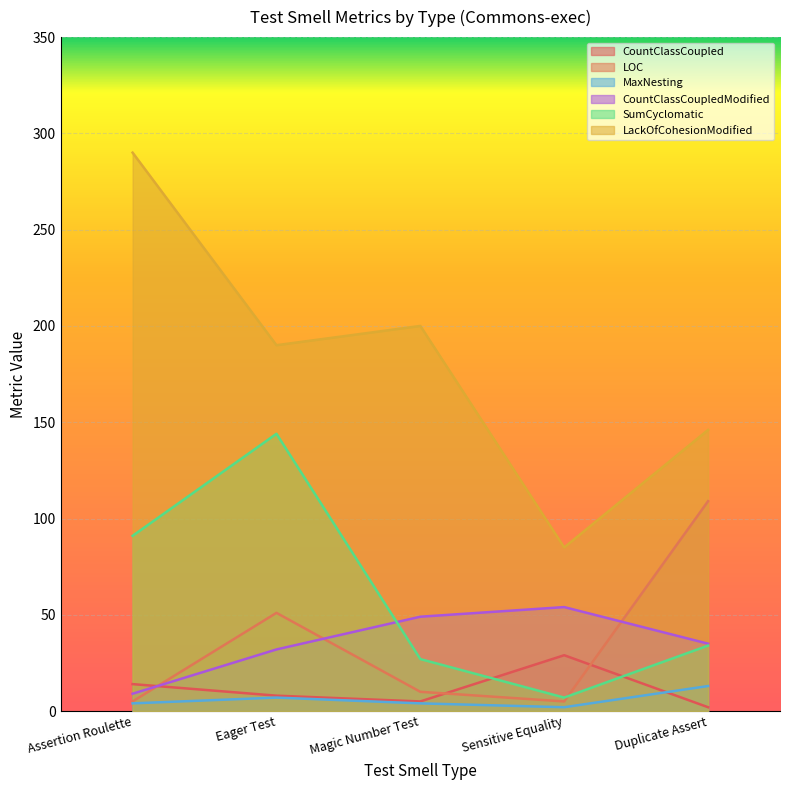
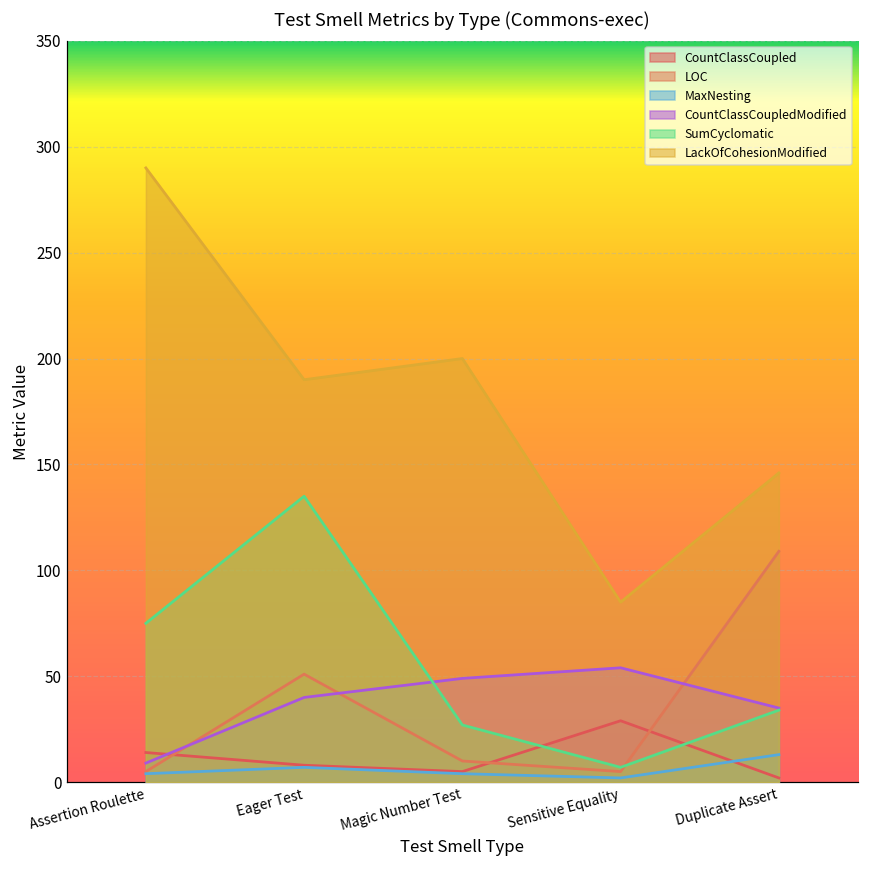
SumCyclomatic, Assertion Roulette: 91 -> 75
CountClassCoupledModified, Eager Test: 32 -> 40
SumCyclomatic, Eager Test: 144 -> 135
